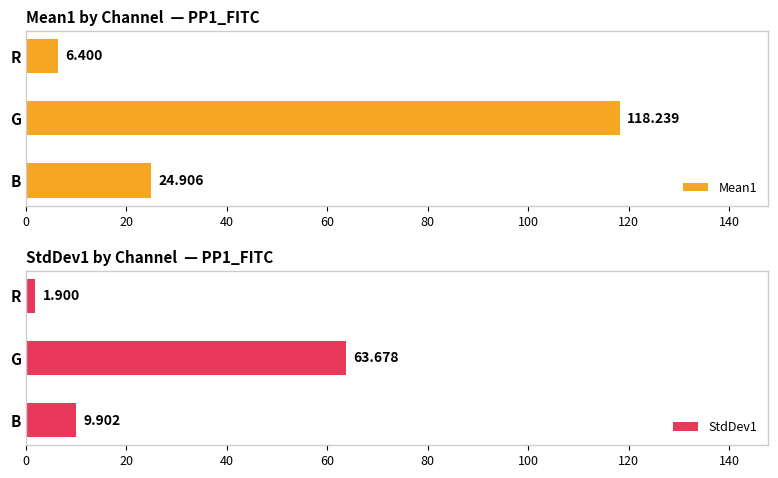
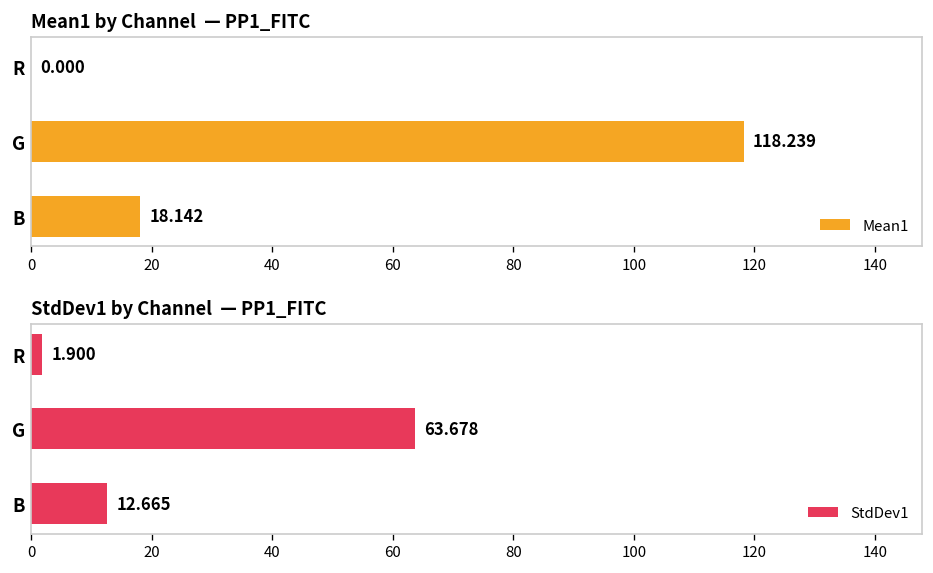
Mean1 by Channel — PP1_FITC, R: 6.400 -> 0.000
Mean1 by Channel — PP1_FITC, B: 24.906 -> 18.142
StdDev1 by Channel — PP1_FITC, B: 9.902 -> 12.665
